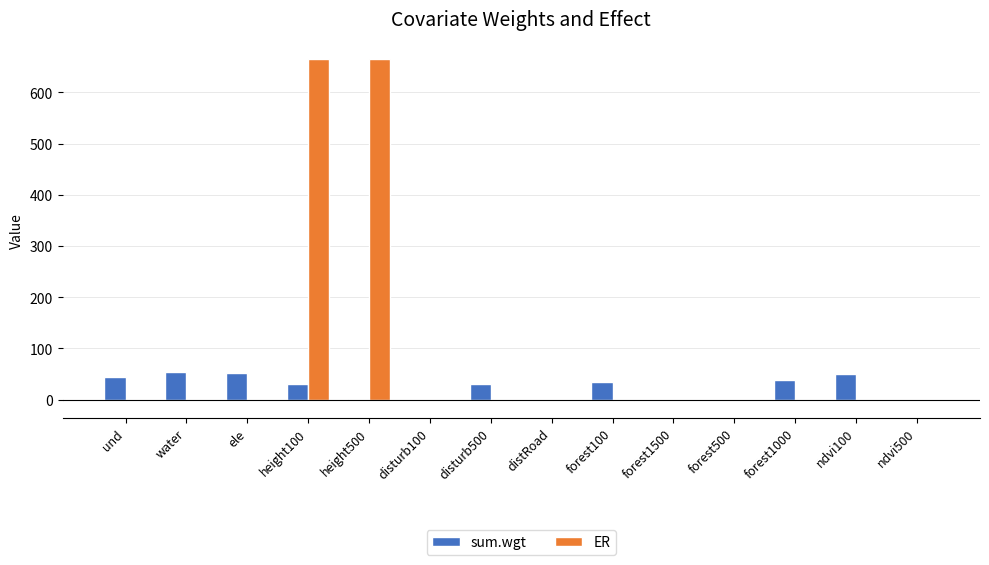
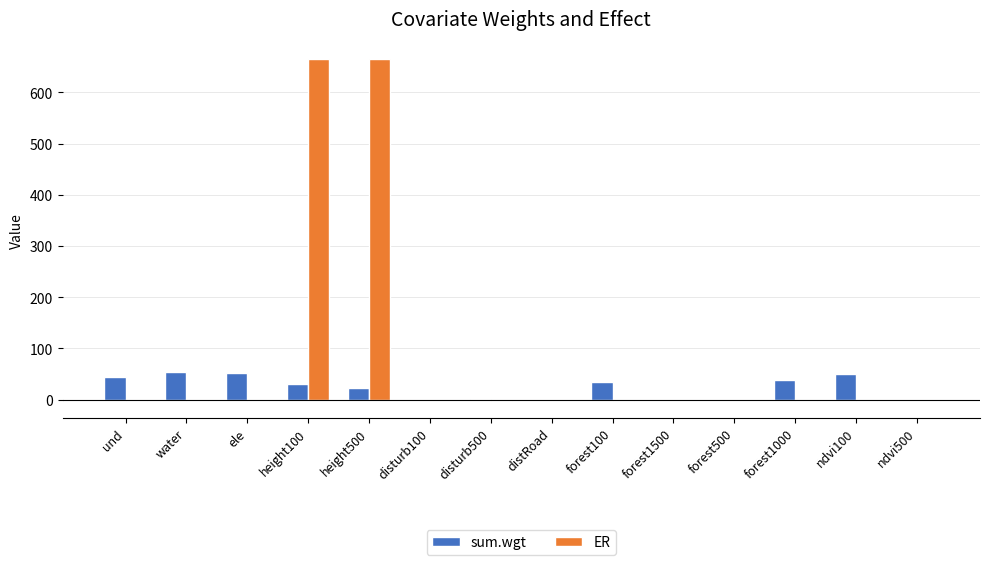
sum.wgt, height500: 0 -> 20
sum.wgt, disturb500: 30 -> 0
